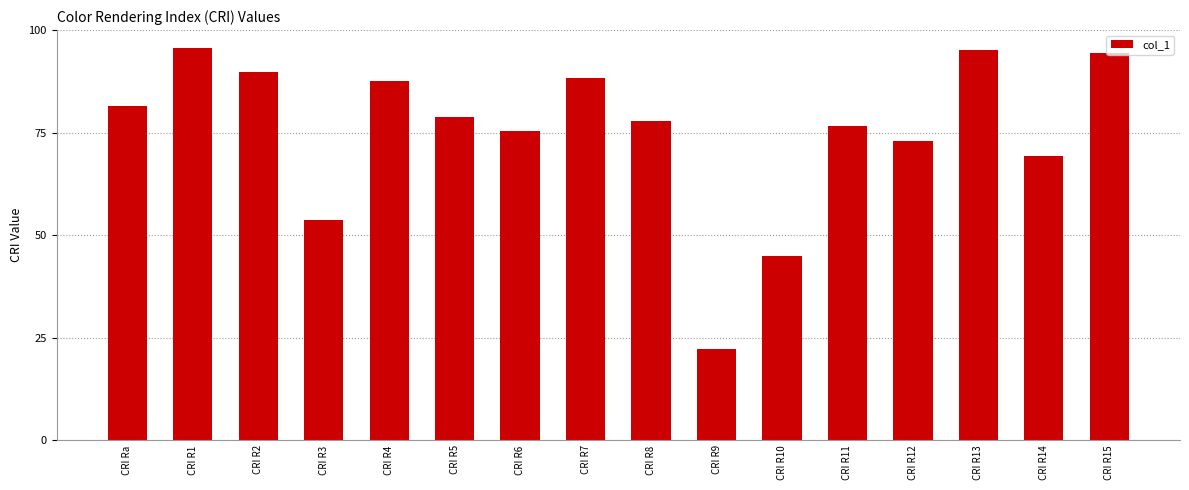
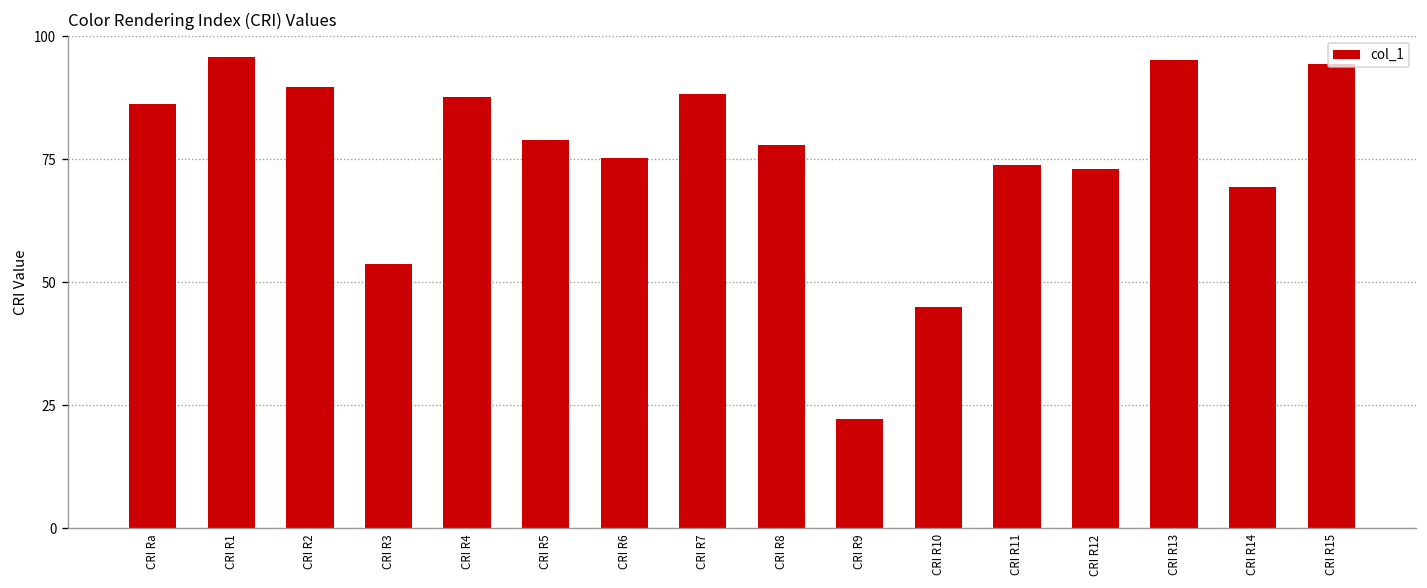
CRI Ra: 82 -> 86
CRI R11: 77 -> 74
